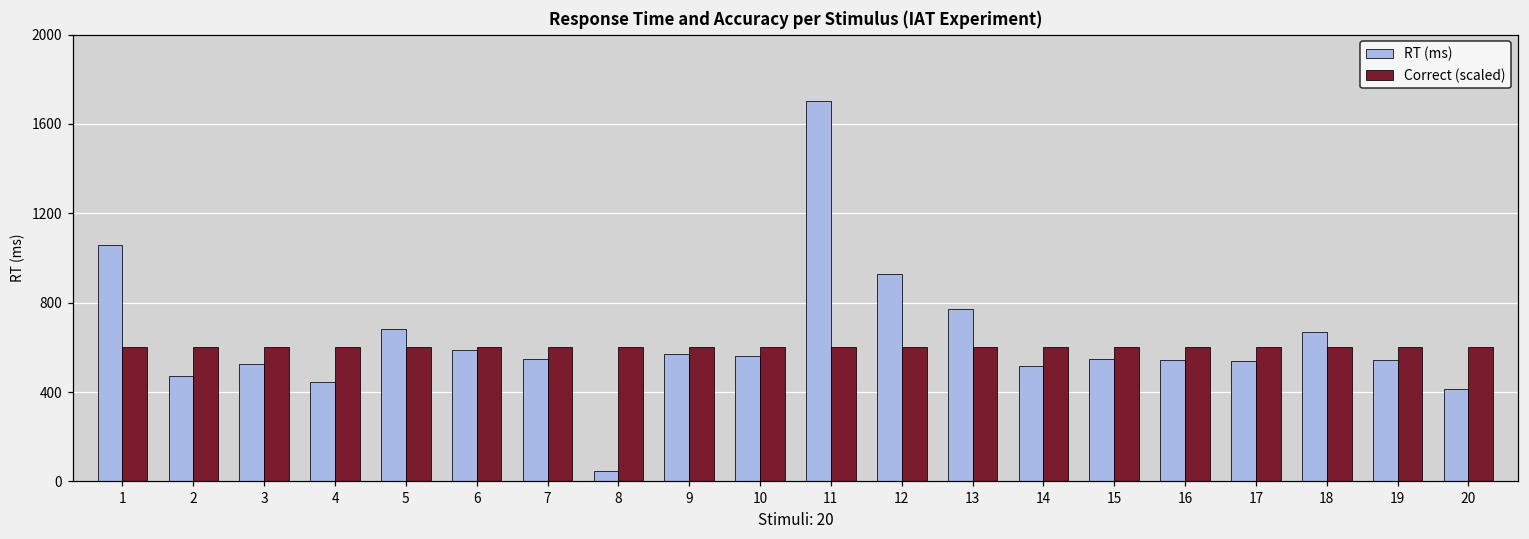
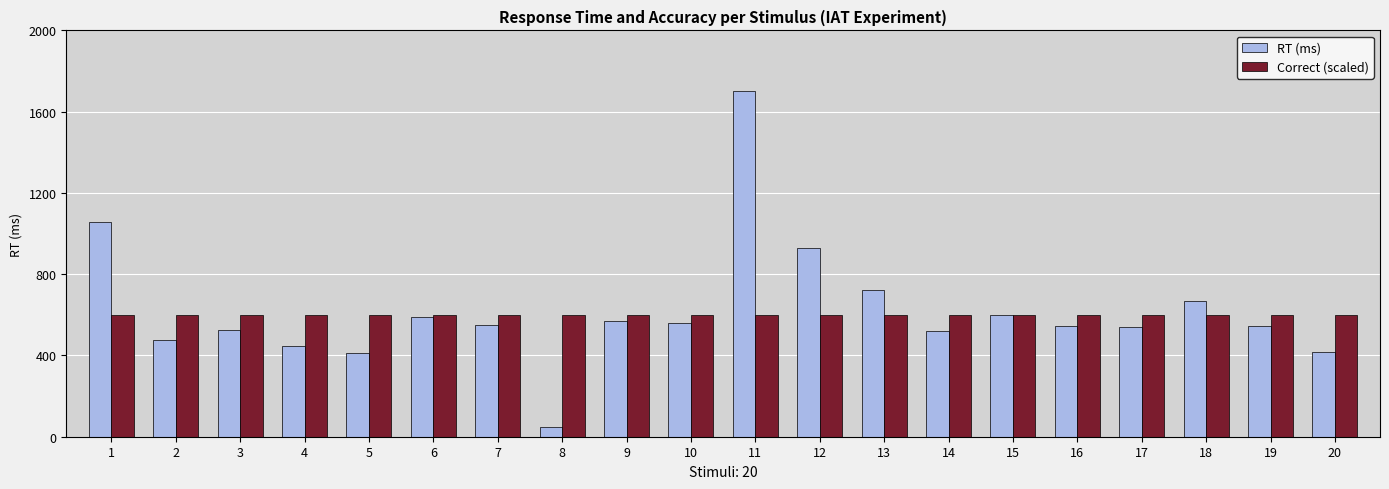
RT (ms), 5: 680 -> 410
RT (ms), 13: 770 -> 720
RT (ms), 15: 550 -> 600
